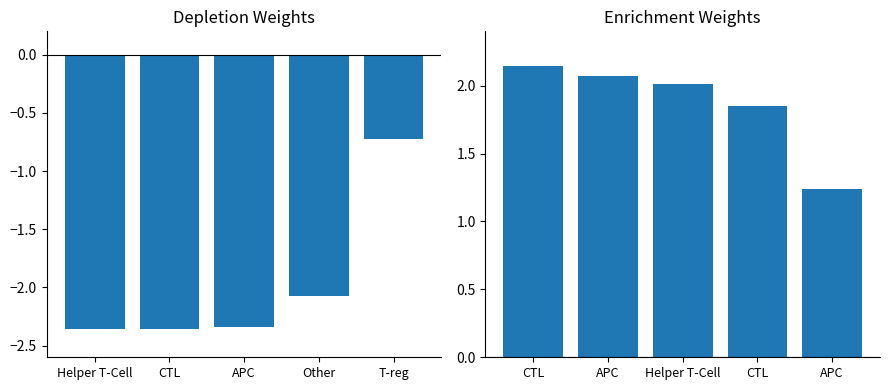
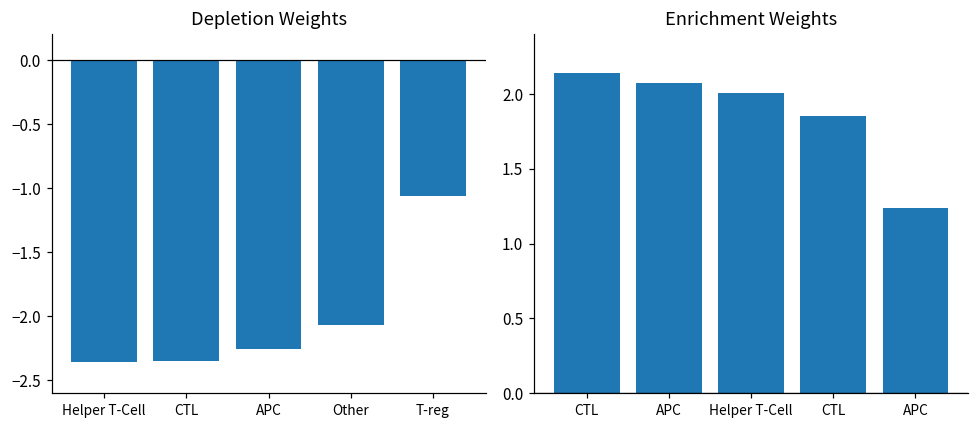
Depletion Weights, APC: -2.34 -> -2.26
Depletion Weights, T-reg: -0.72 -> -1.06
